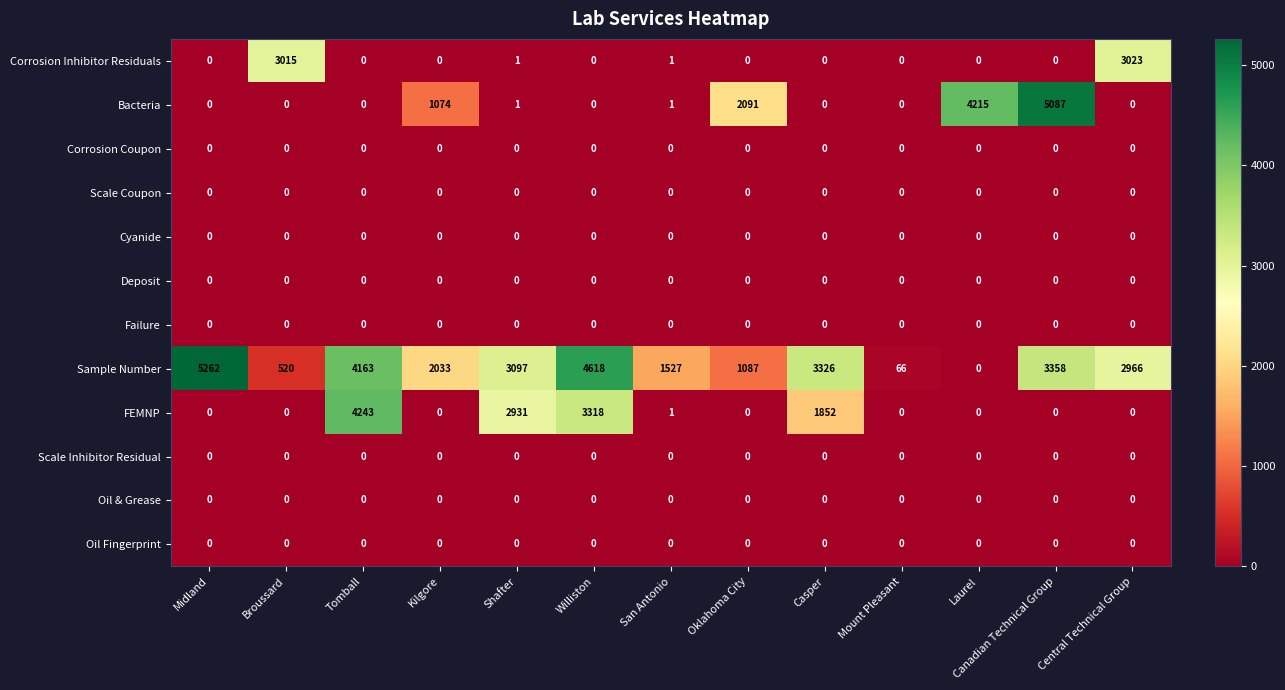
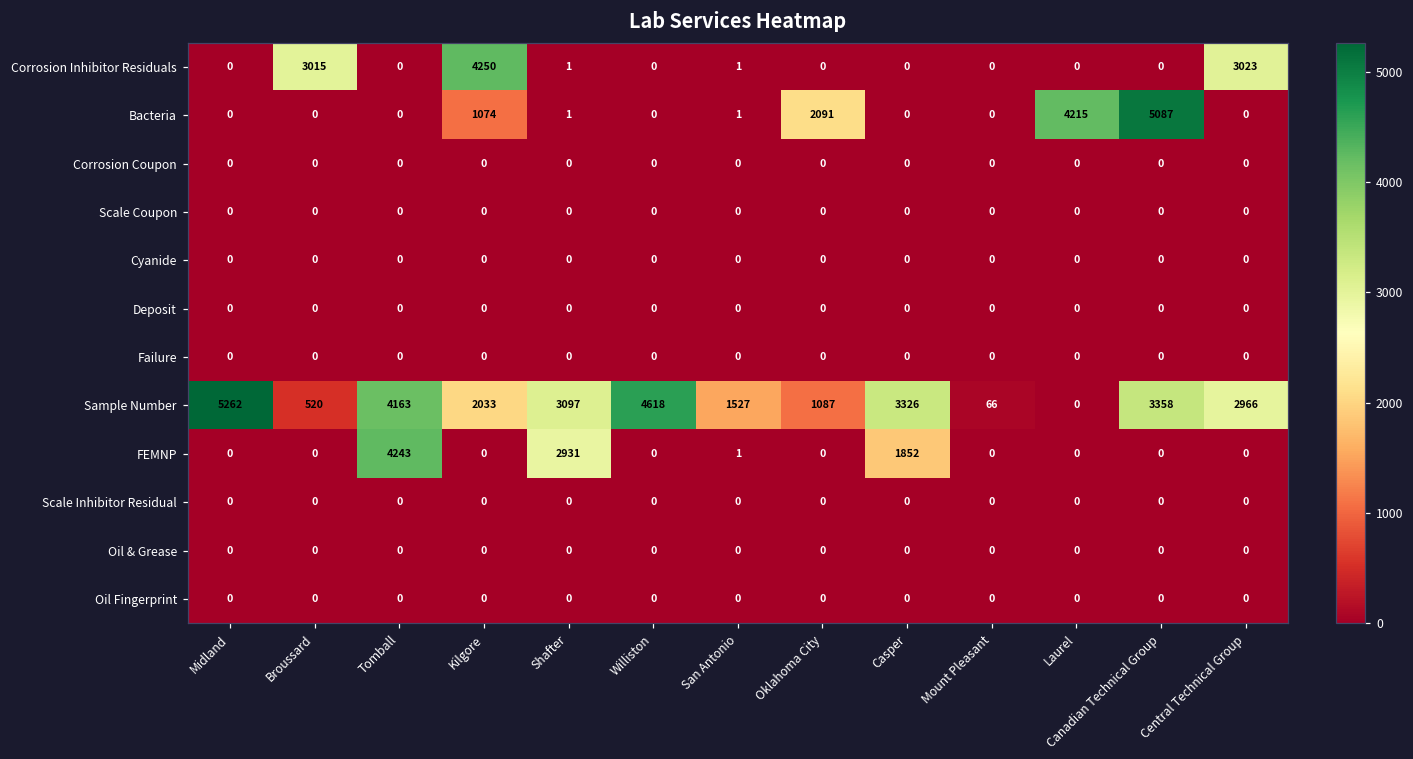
Corrosion Inhibitor Residuals, Kilgore: 0 -> 4250
FEMNP, Williston: 3318 -> 0
